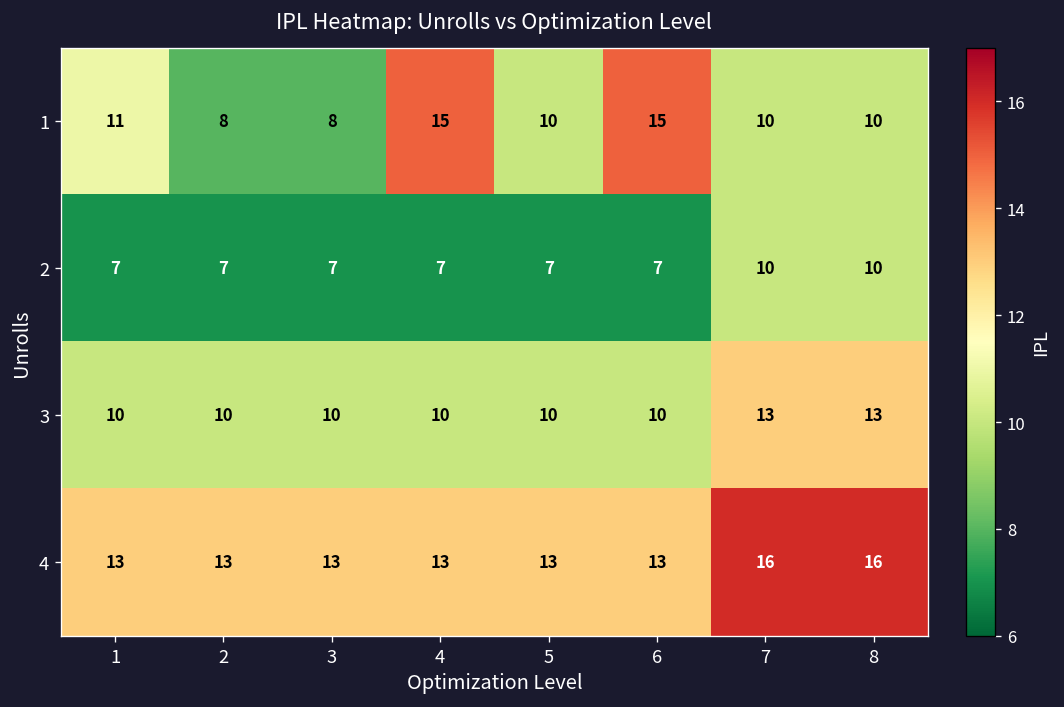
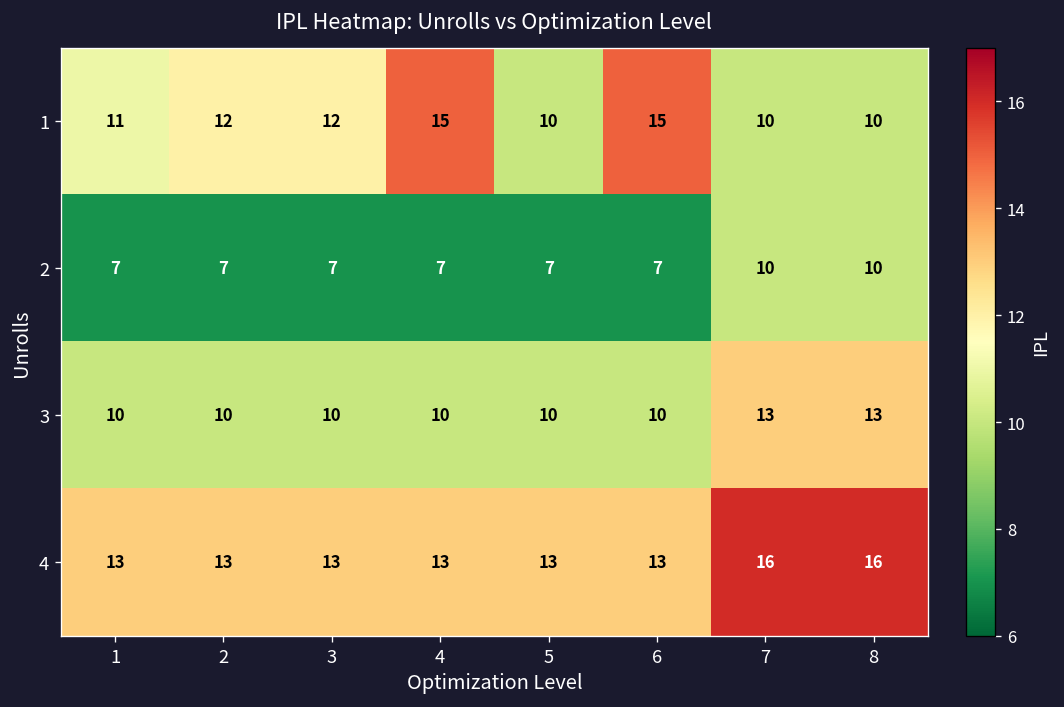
1, 2: 8 -> 12
1, 3: 8 -> 12
